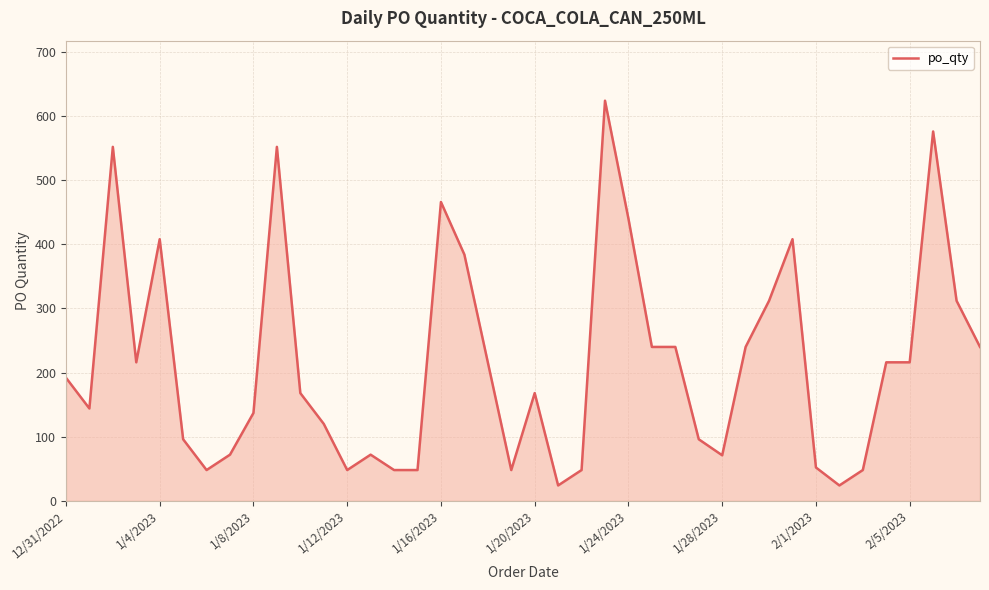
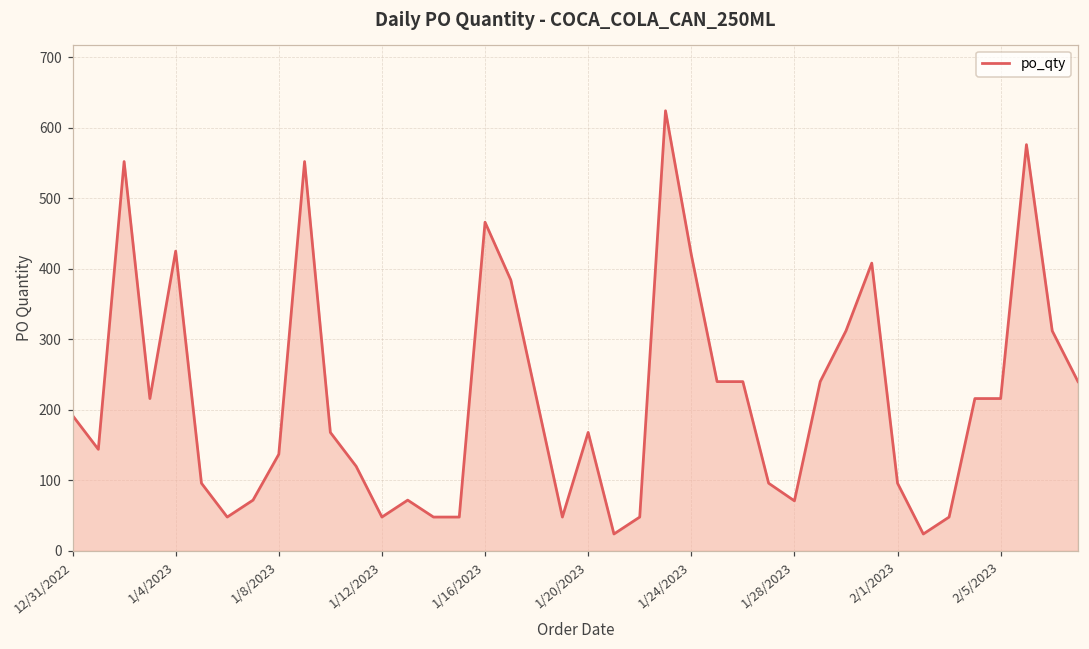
1/4/2023: 410 -> 430
1/24/2023: 440 -> 420
2/1/2023: 50 -> 100
